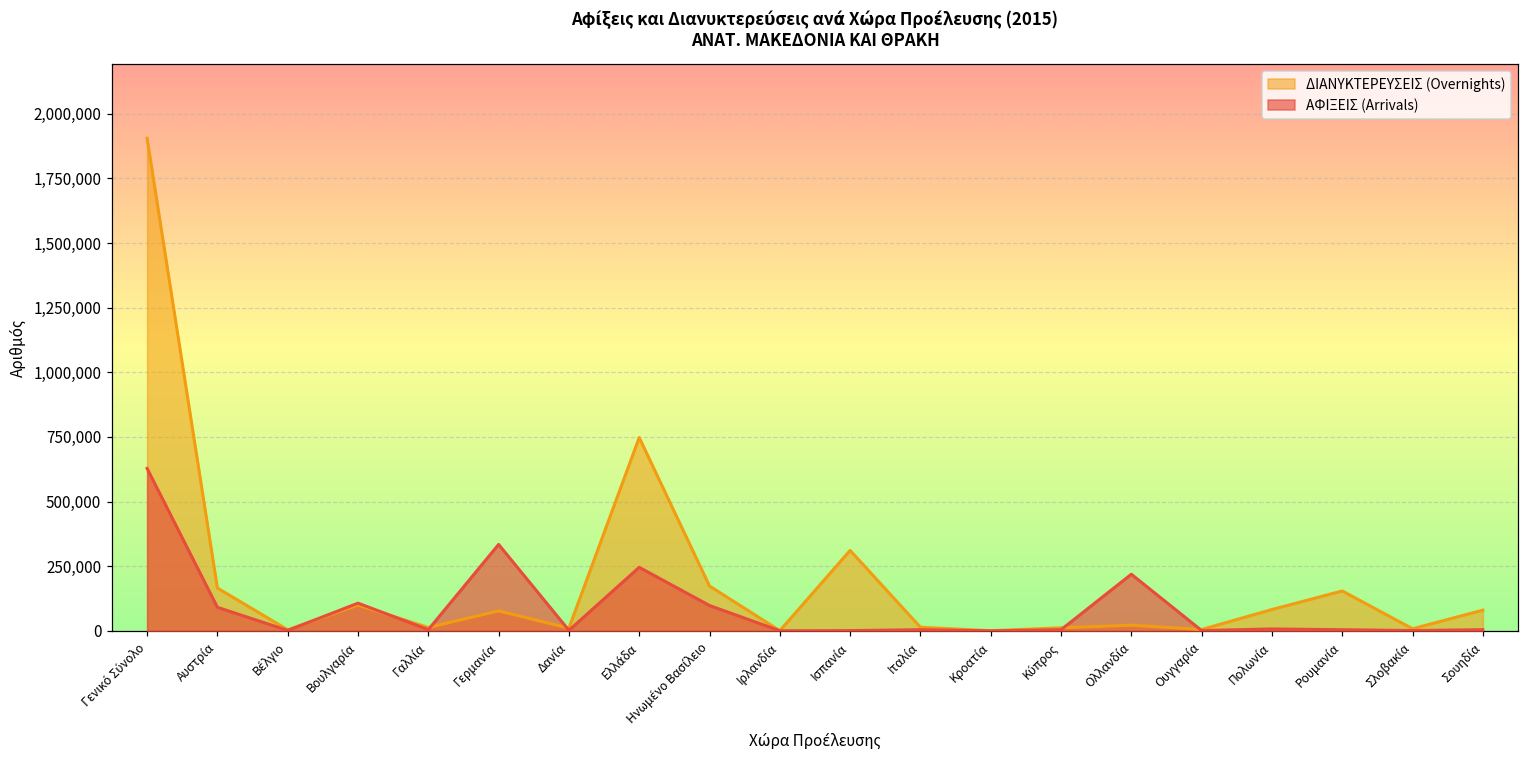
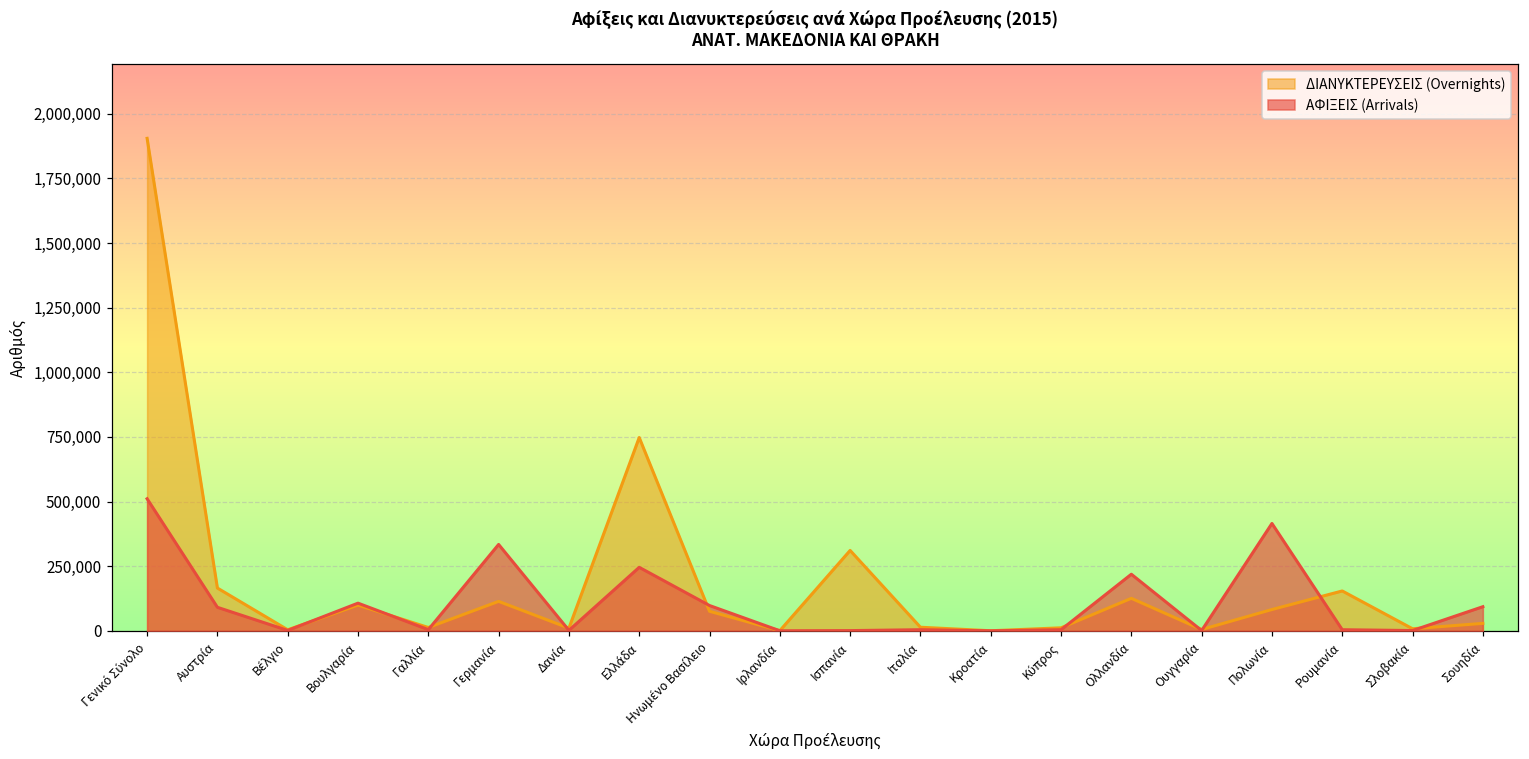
ΑΦΙΞΕΙΣ (Arrivals), Γενικό Σύνολο: 630,000 -> 510,000
ΔΙΑΝΥΚΤΕΡΕΥΣΕΙΣ (Overnights), Γερμανία: 80,000 -> 110,000
ΔΙΑΝΥΚΤΕΡΕΥΣΕΙΣ (Overnights), Ηνωμένο Βασίλειο: 170,000 -> 80,000
ΔΙΑΝΥΚΤΕΡΕΥΣΕΙΣ (Overnights), Ολλανδία: 20,000 -> 130,000
ΑΦΙΞΕΙΣ (Arrivals), Πολωνία: 10,000 -> 420,000
ΔΙΑΝΥΚΤΕΡΕΥΣΕΙΣ (Overnights), Σουηδία: 80,000 -> 30,000
ΑΦΙΞΕΙΣ (Arrivals), Σουηδία: 0 -> 90,000
